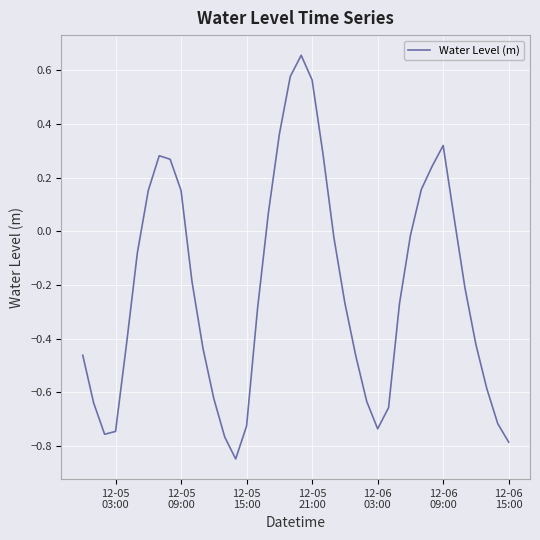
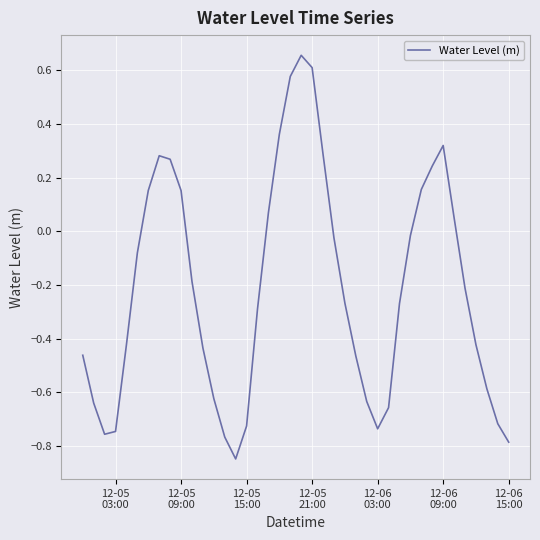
12-05 21:00: 0.56 -> 0.61
